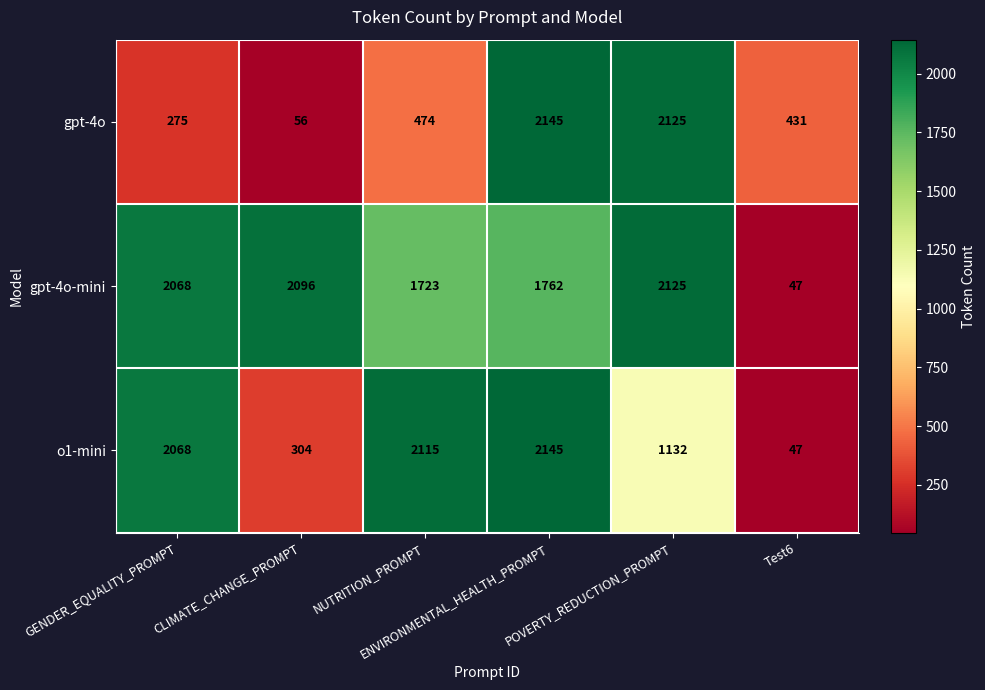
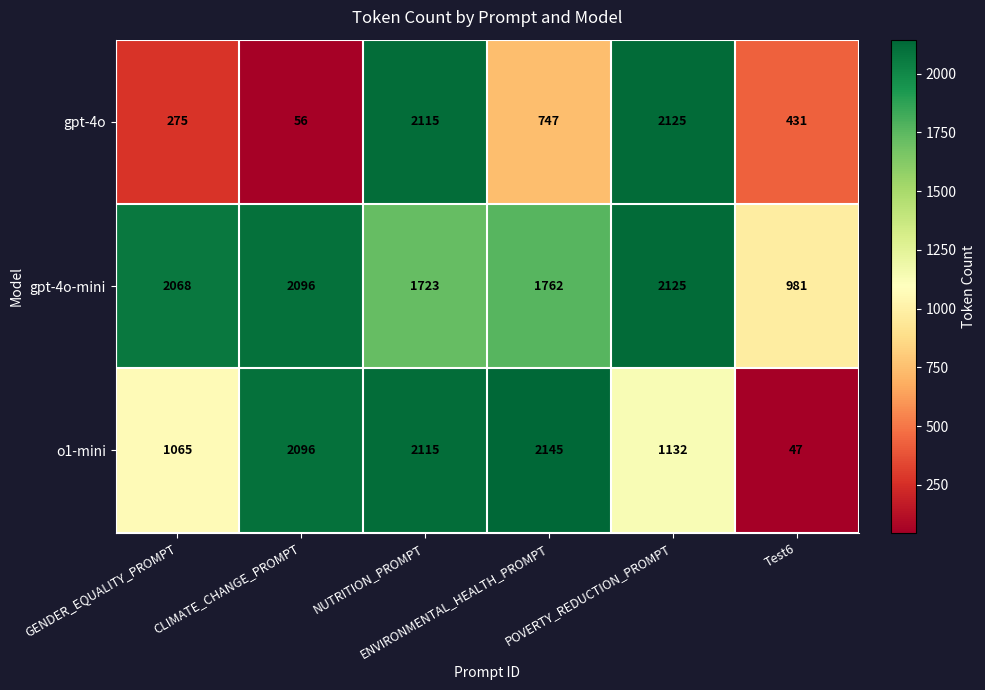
gpt-4o, NUTRITION_PROMPT: 474 -> 2115
gpt-4o, ENVIRONMENTAL_HEALTH_PROMPT: 2145 -> 747
gpt-4o-mini, Test6: 47 -> 981
o1-mini, GENDER_EQUALITY_PROMPT: 2068 -> 1065
o1-mini, CLIMATE_CHANGE_PROMPT: 304 -> 2096
